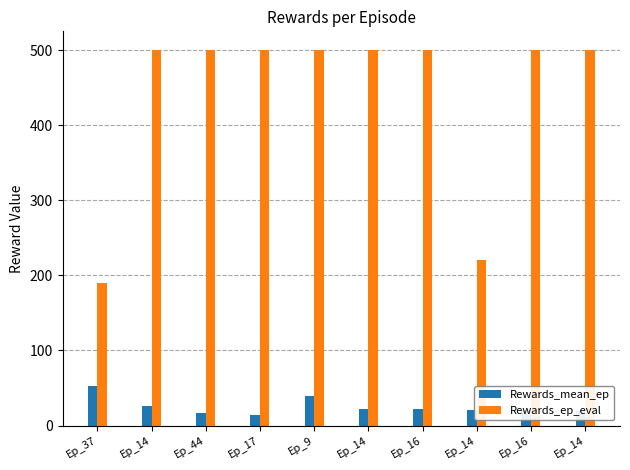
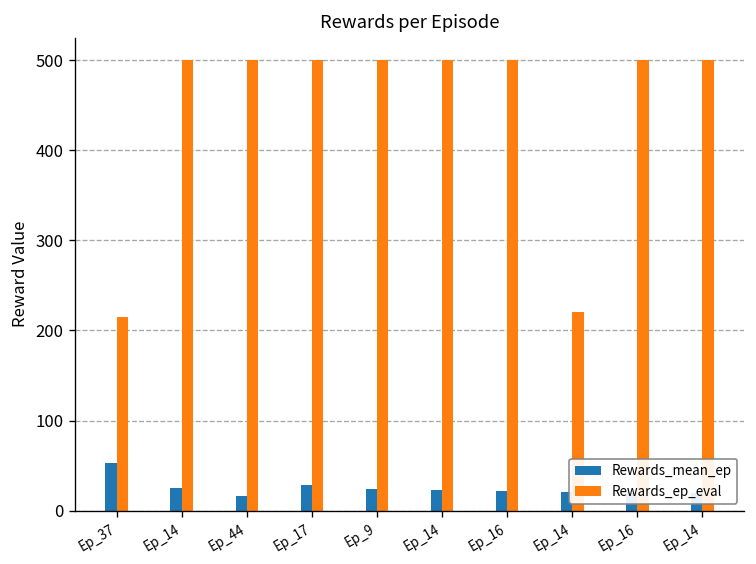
Rewards_ep_eval, Ep_37: 190 -> 220
Rewards_mean_ep, Ep_17: 10 -> 30
Rewards_mean_ep, Ep_9: 40 -> 20
